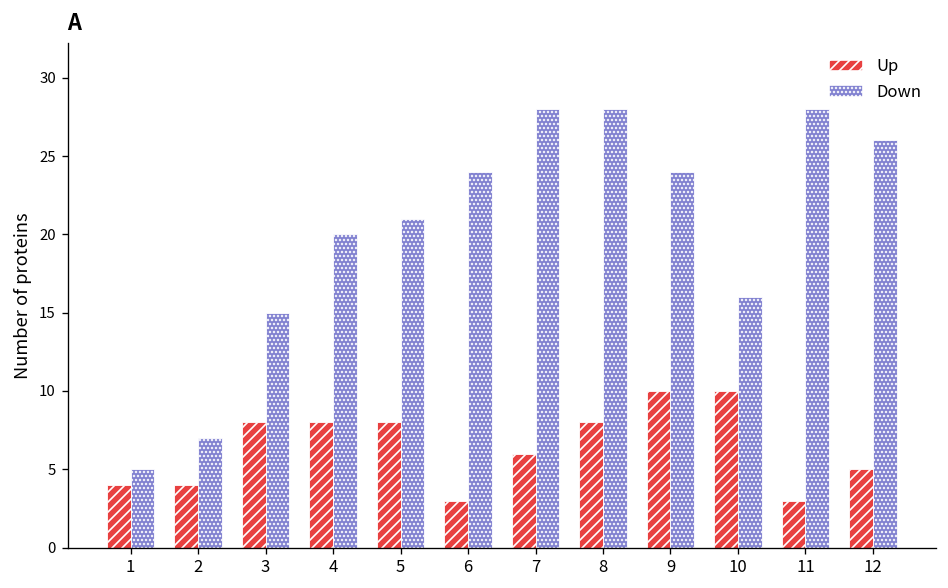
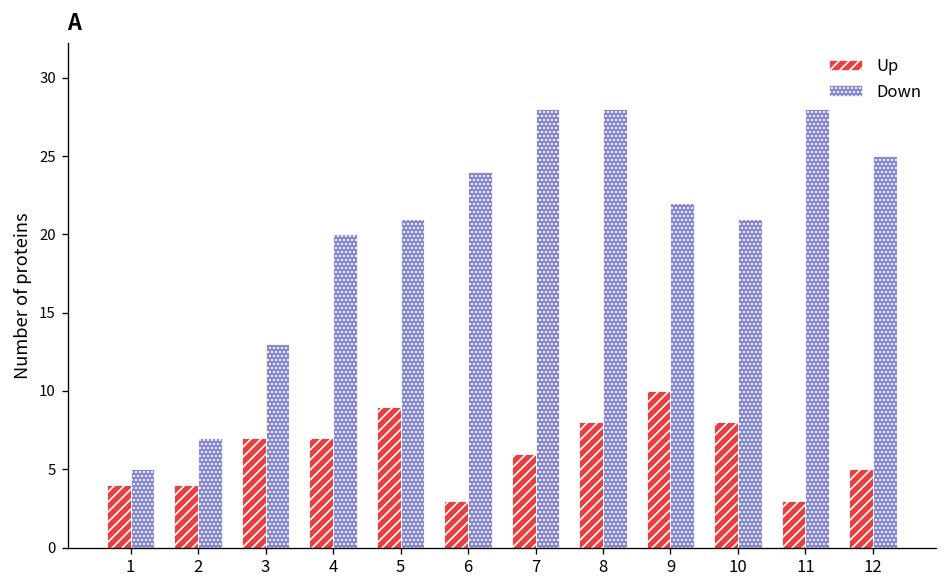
Up, 3: 8 -> 7
Down, 3: 15 -> 13
Up, 4: 8 -> 7
Up, 5: 8 -> 9
Down, 9: 24 -> 22
Up, 10: 10 -> 8
Down, 10: 16 -> 21
Down, 12: 26 -> 25
